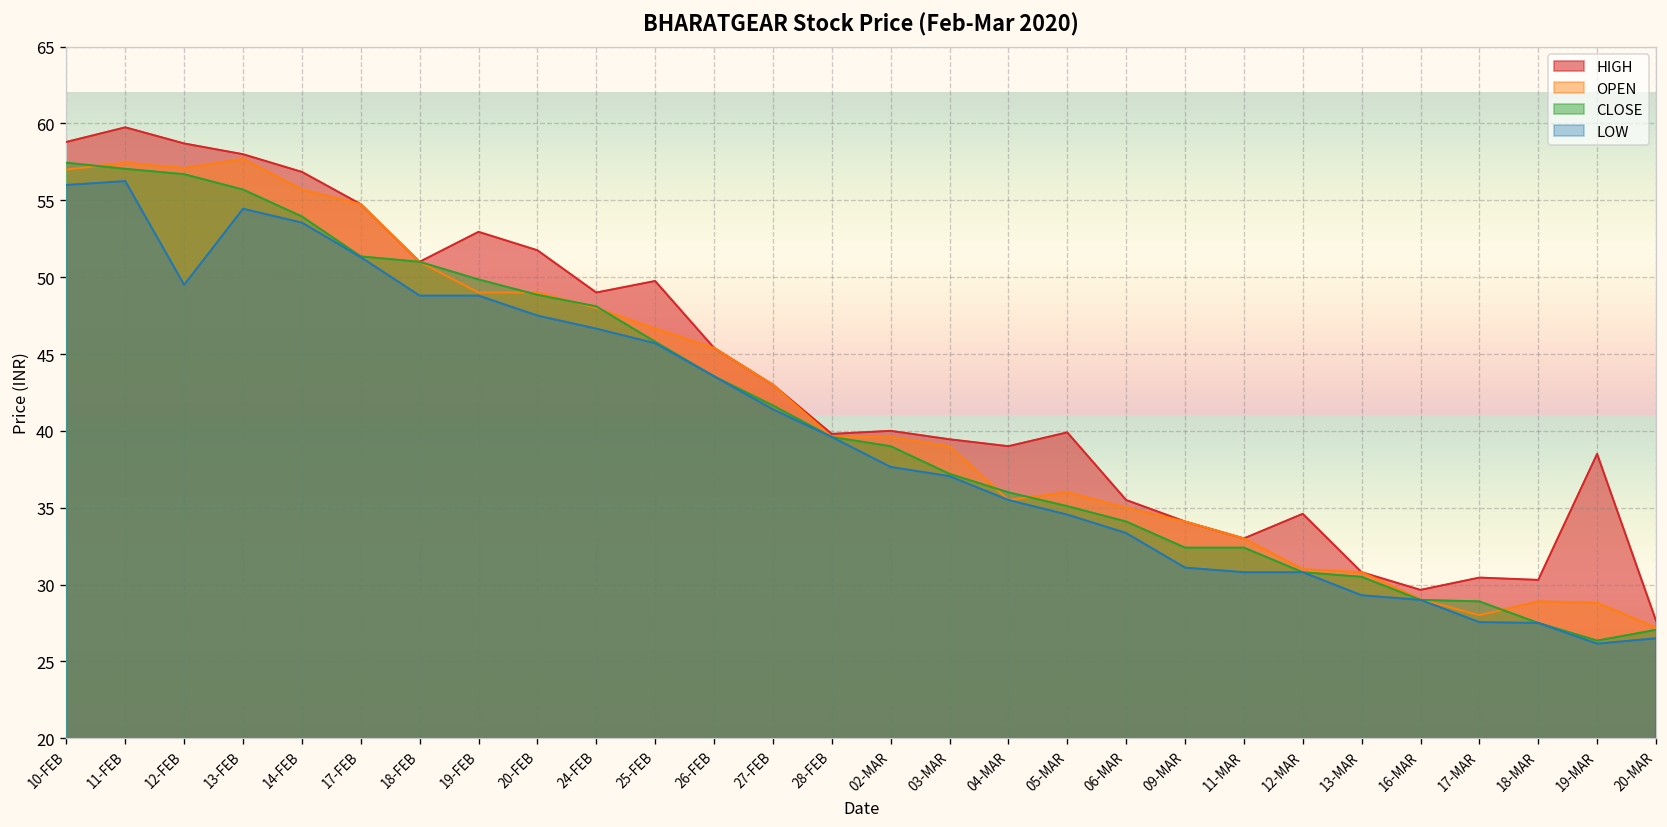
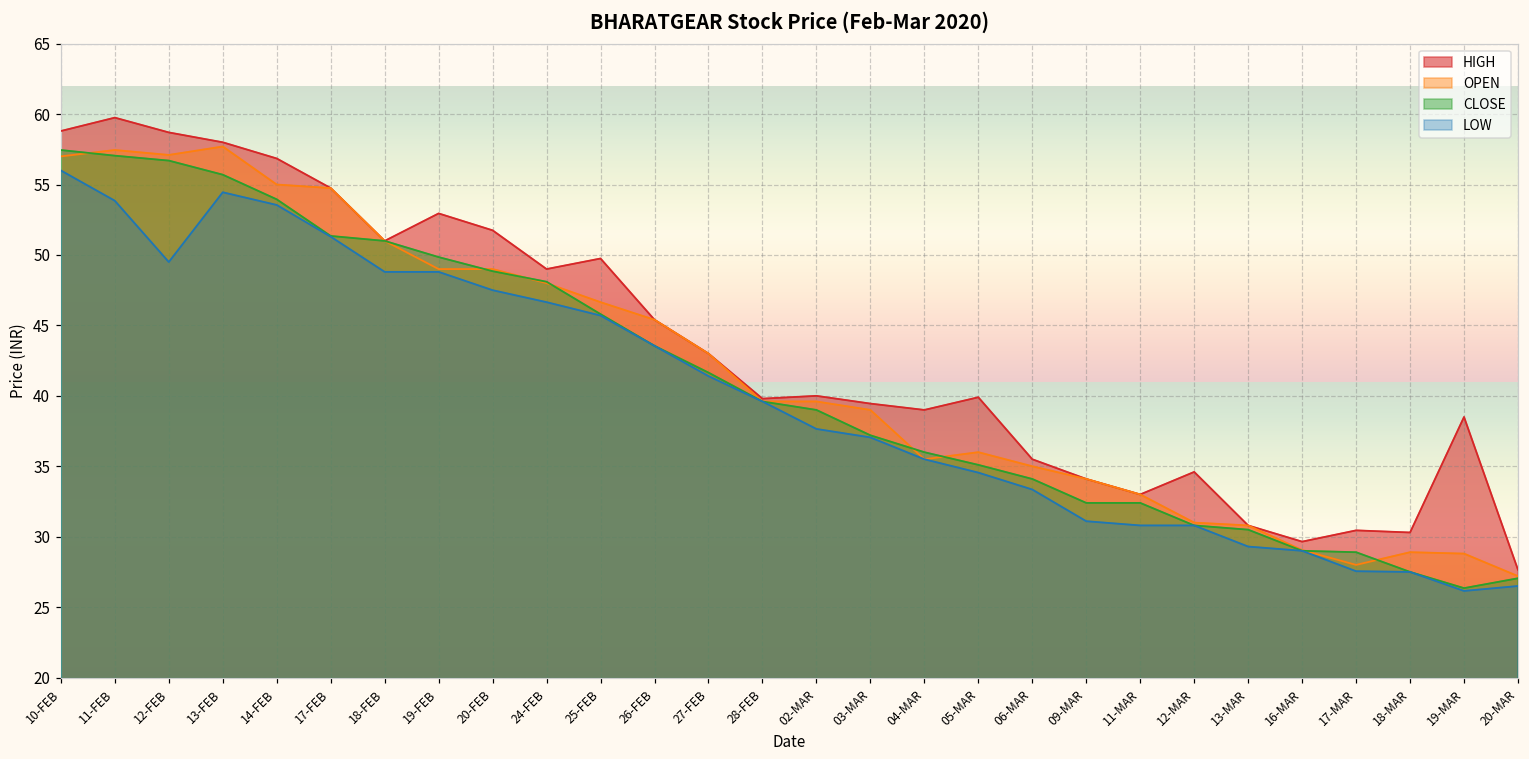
LOW, 11-FEB: 56.3 -> 53.9
OPEN, 14-FEB: 55.7 -> 55.0
